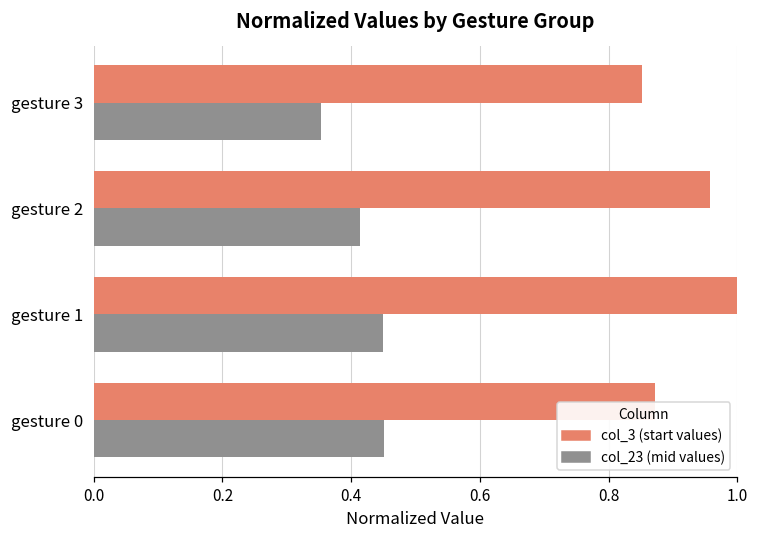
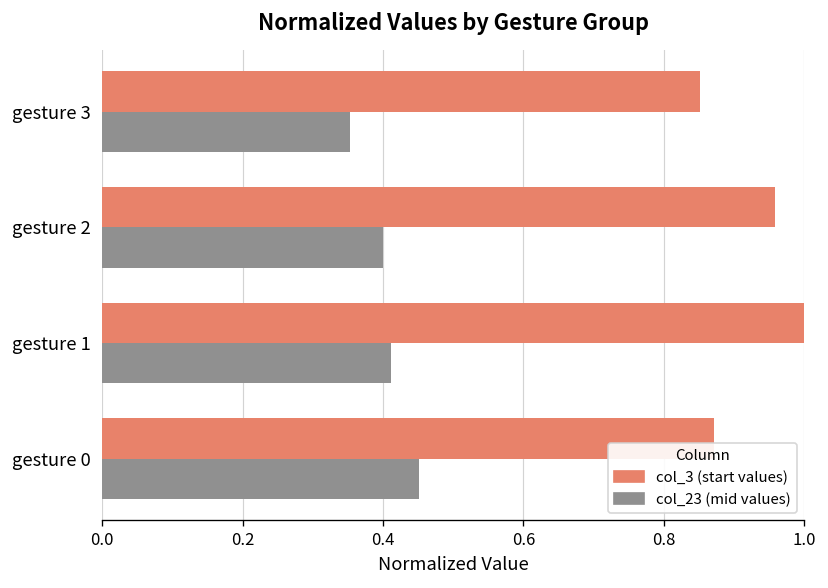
col_23 (mid values), gesture 2: 0.41 -> 0.40
col_23 (mid values), gesture 1: 0.45 -> 0.41
